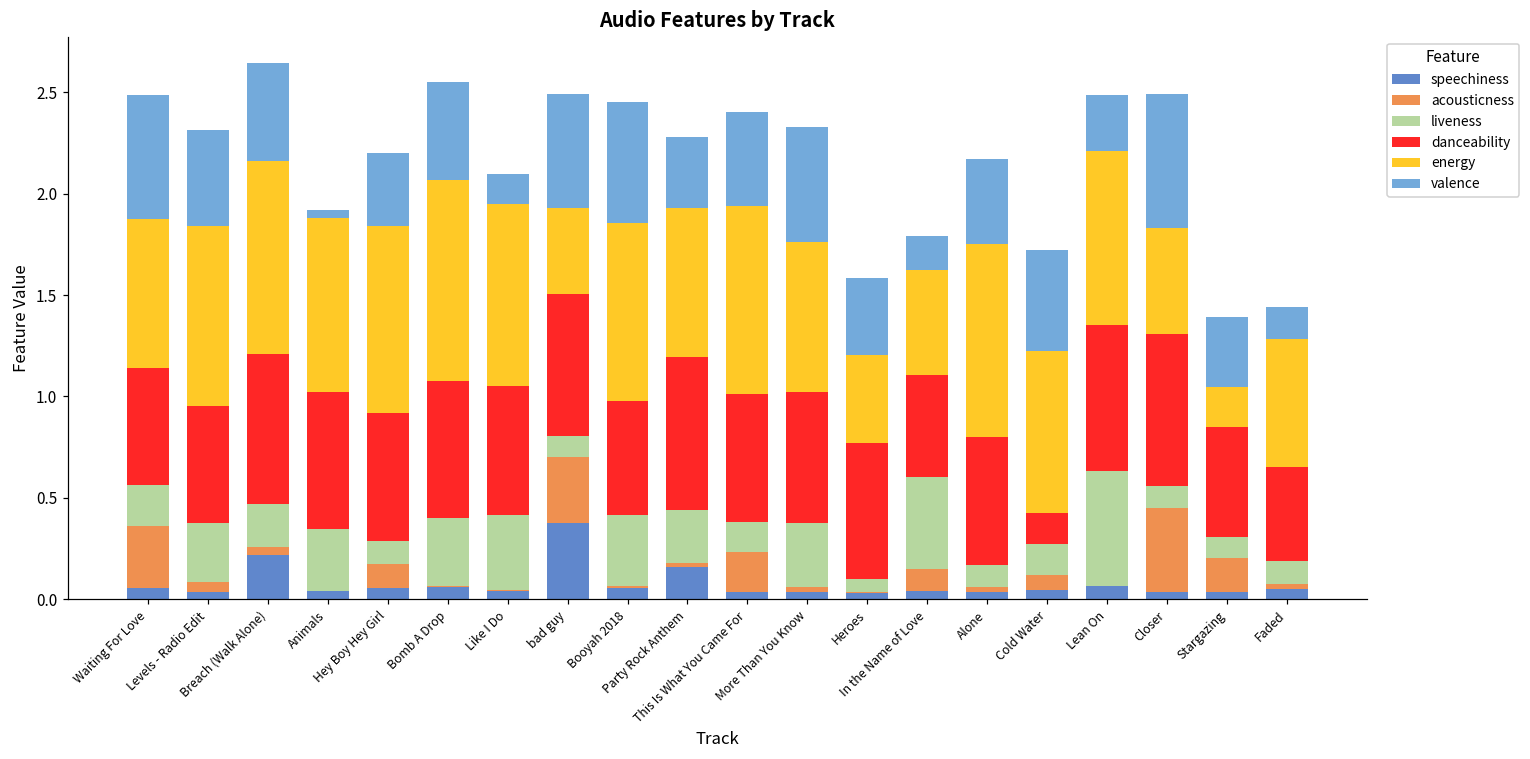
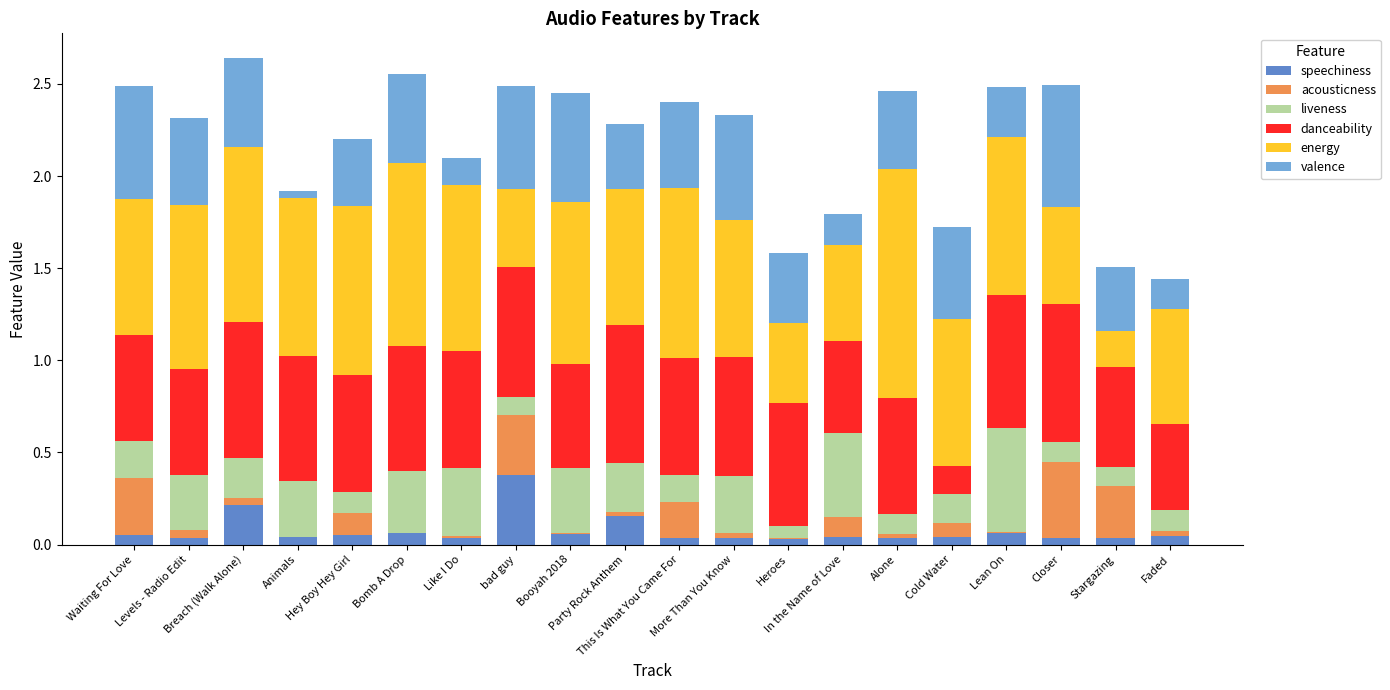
energy, Alone: 0.95 -> 1.24
acousticness, Stargazing: 0.17 -> 0.29
